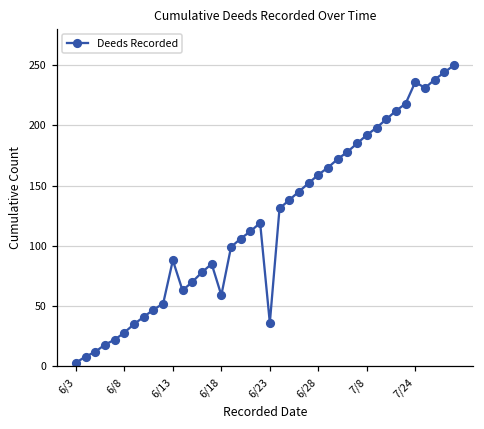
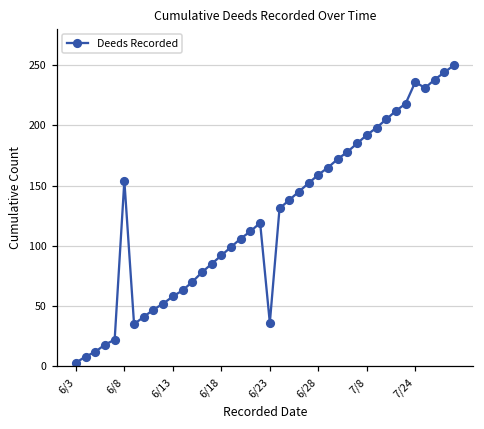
6/8: 28 -> 154
6/13: 88 -> 58
6/18: 59 -> 92
